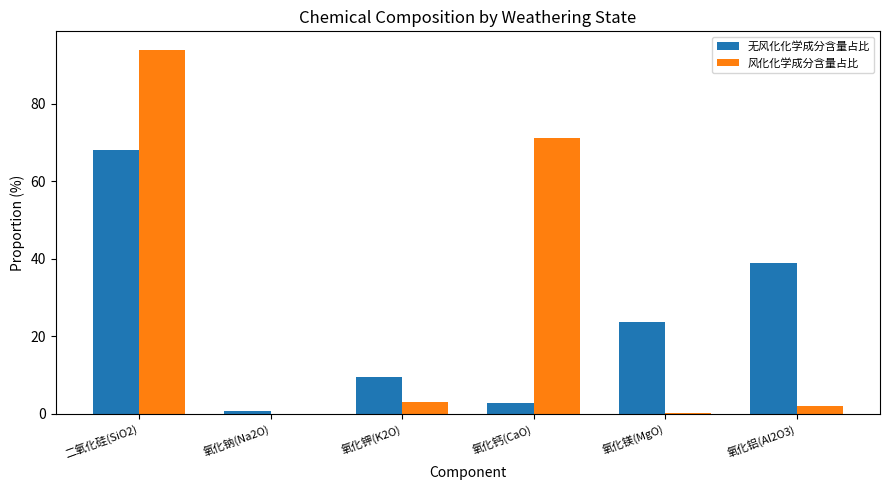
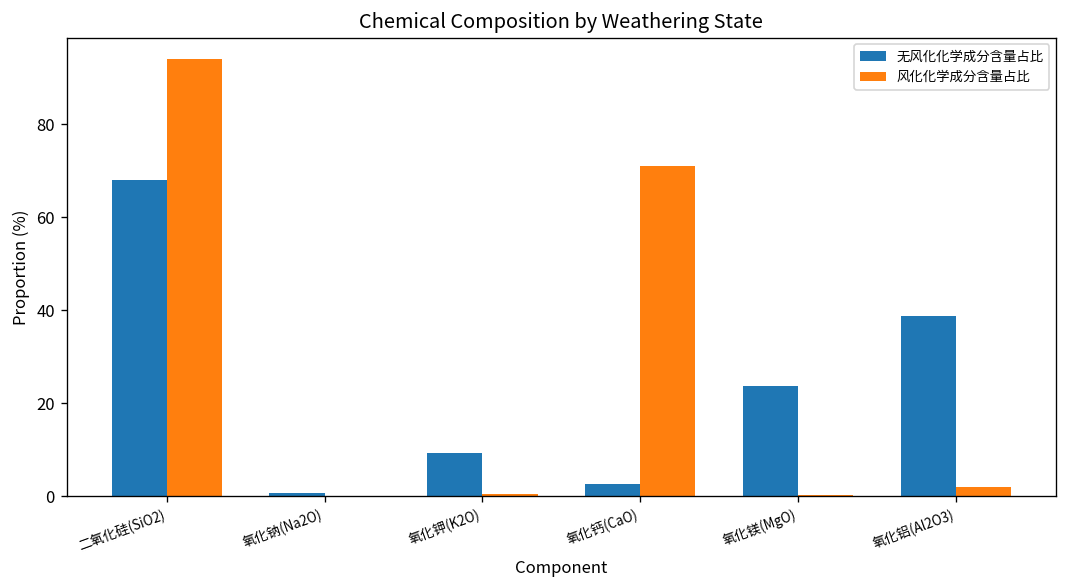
风化化学成分含量占比, 氧化钾(K2O): 3 -> 1
